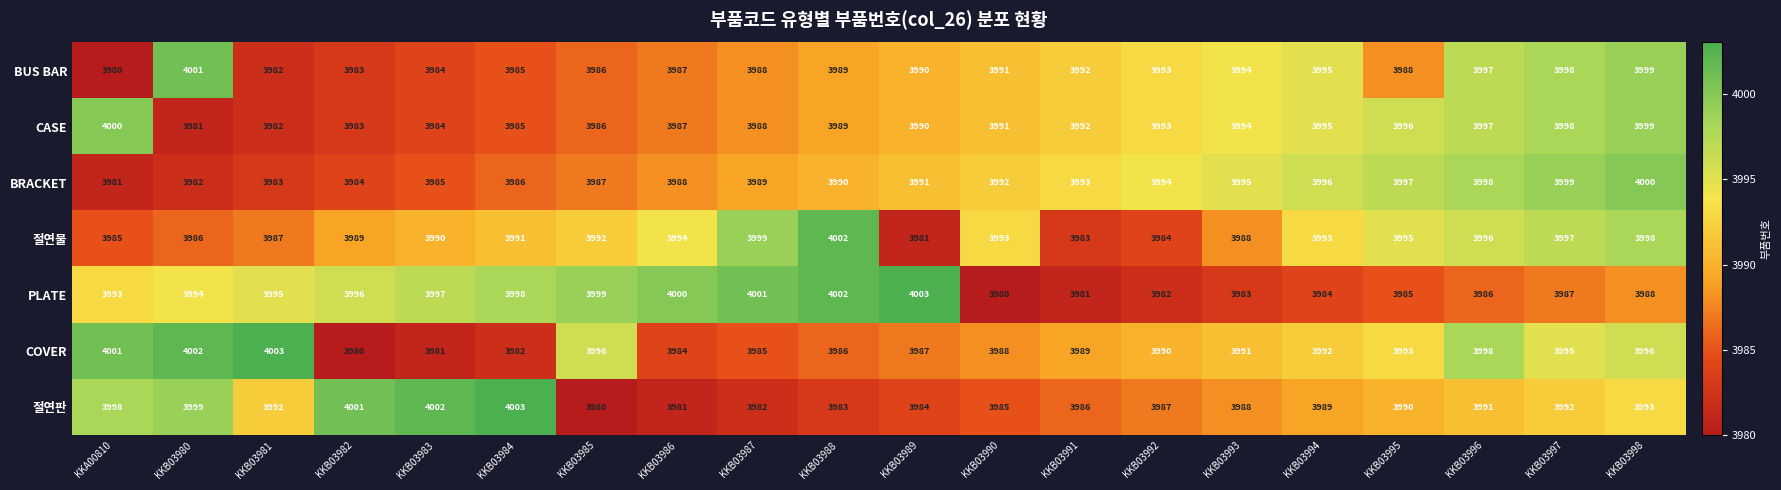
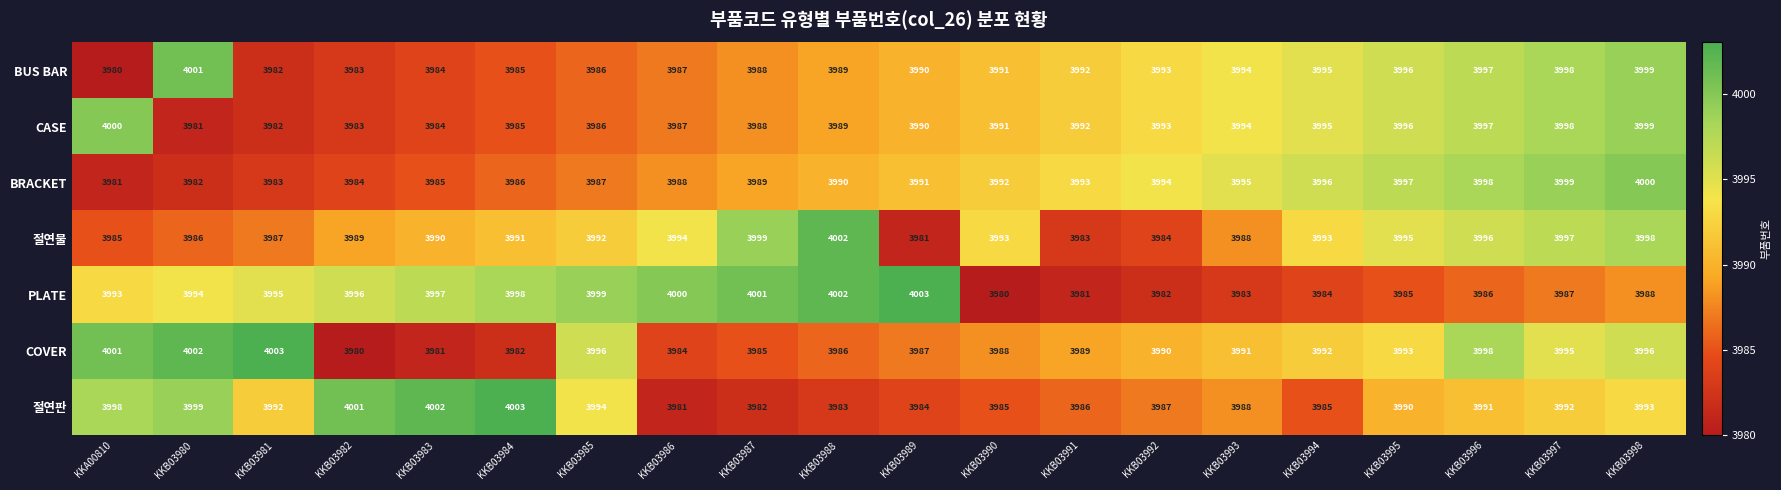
BUS BAR, KKB03995: 3988 -> 3996
절연판, KKB03985: 3980 -> 3994
절연판, KKB03994: 3989 -> 3985
